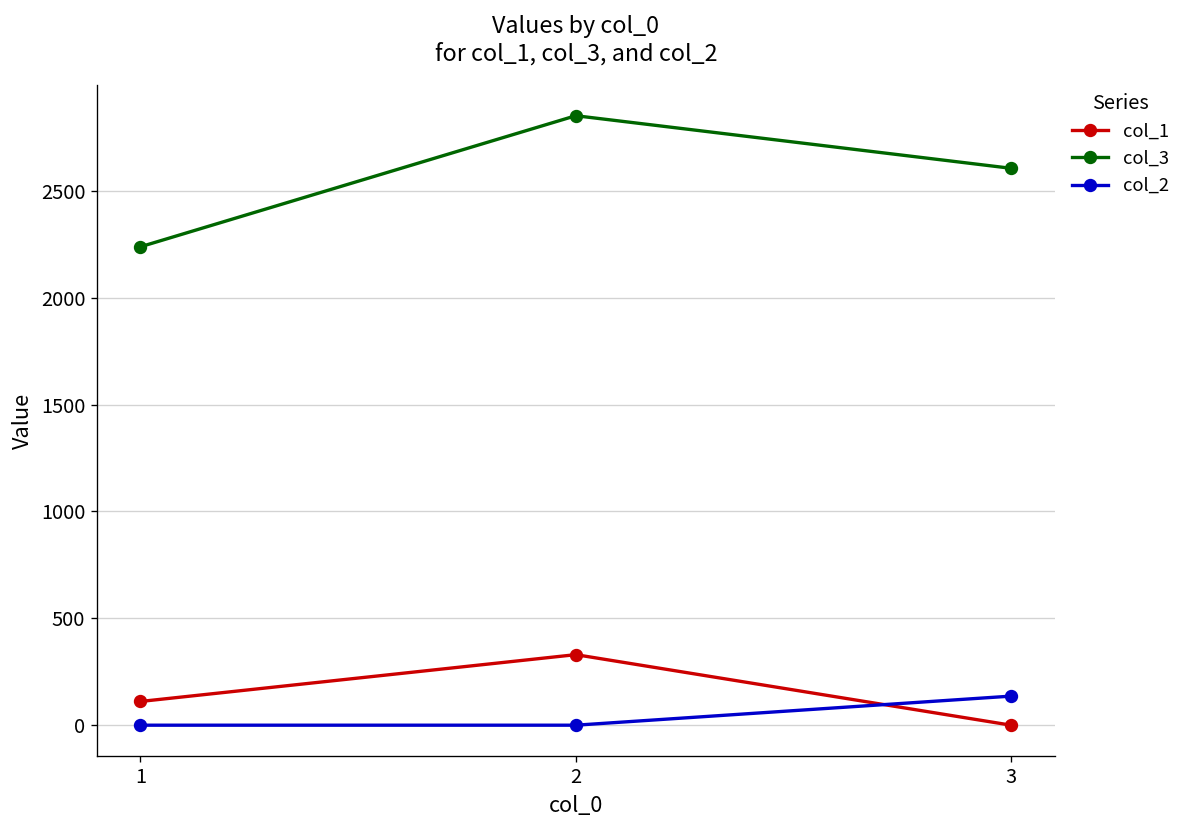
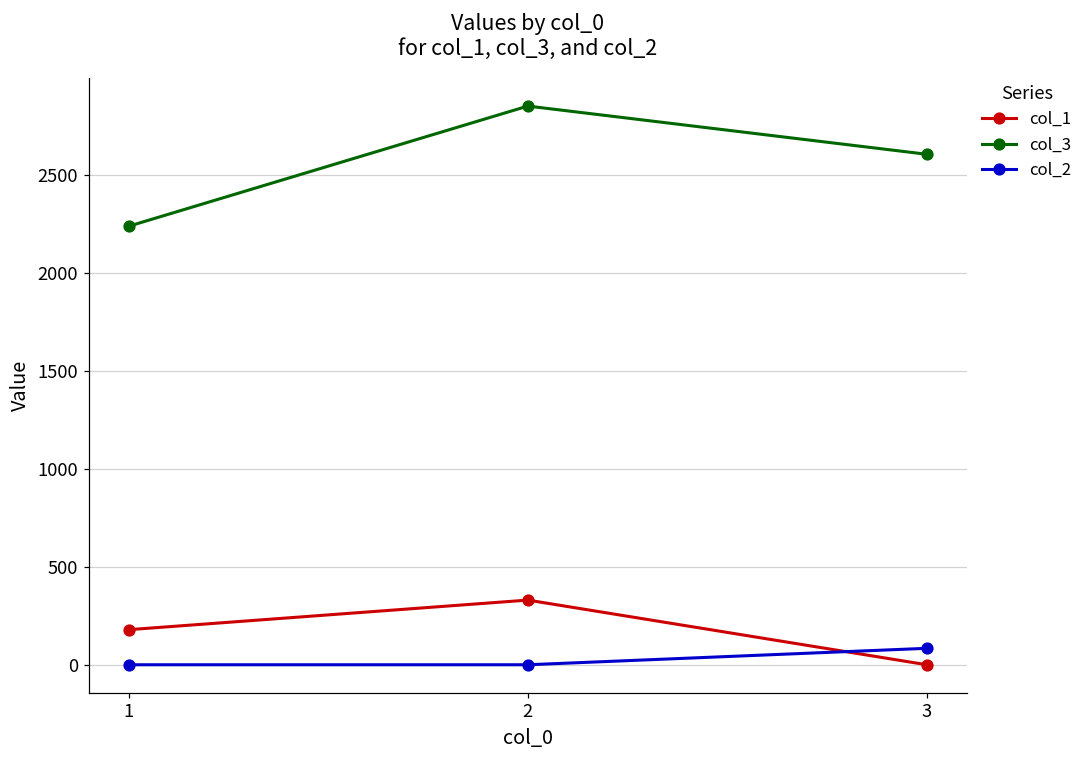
col_1, 1: 110 -> 180
col_2, 3: 140 -> 80
